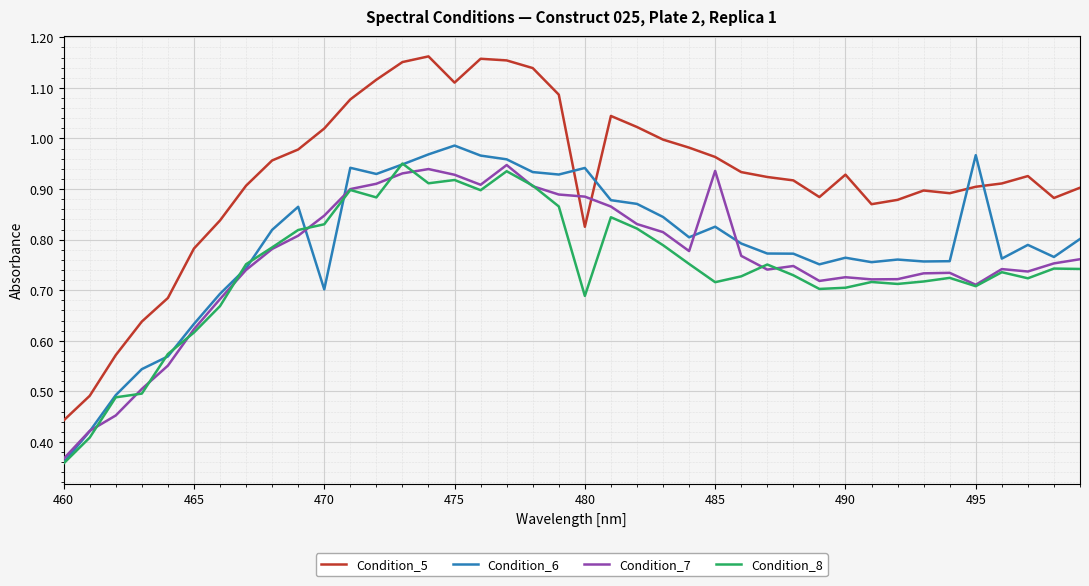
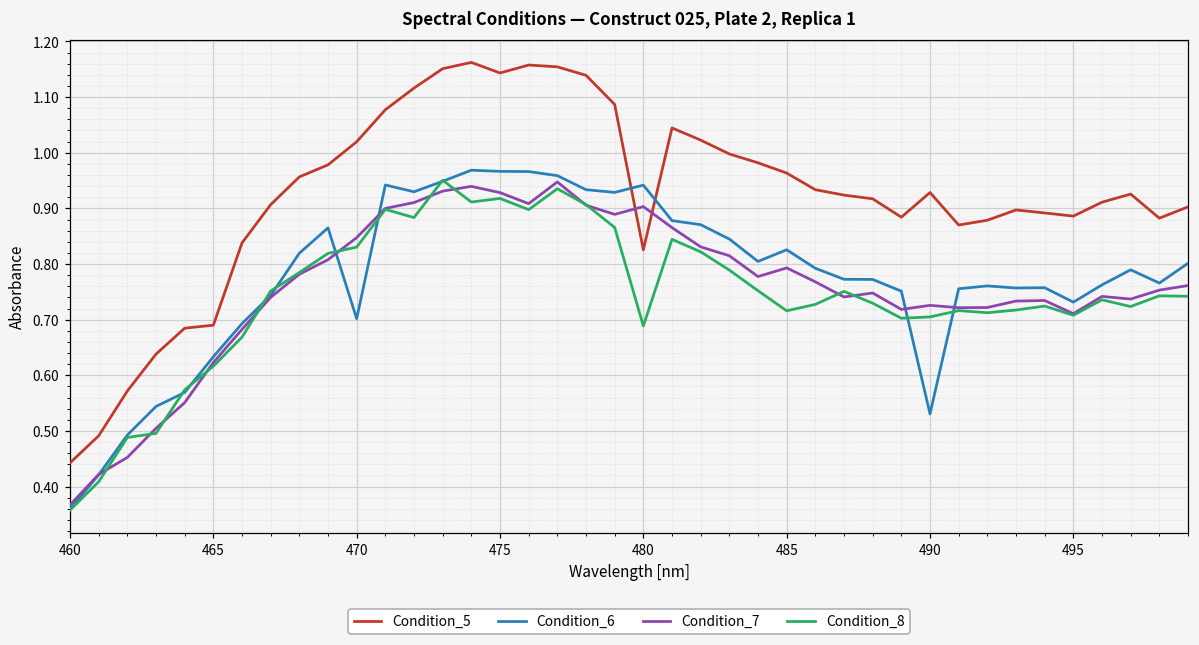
Condition_5, 465: 0.78 -> 0.69
Condition_5, 475: 1.11 -> 1.14
Condition_6, 475: 0.99 -> 0.97
Condition_7, 480: 0.89 -> 0.90
Condition_7, 485: 0.94 -> 0.79
Condition_6, 490: 0.76 -> 0.53
Condition_5, 495: 0.90 -> 0.89
Condition_6, 495: 0.97 -> 0.73
